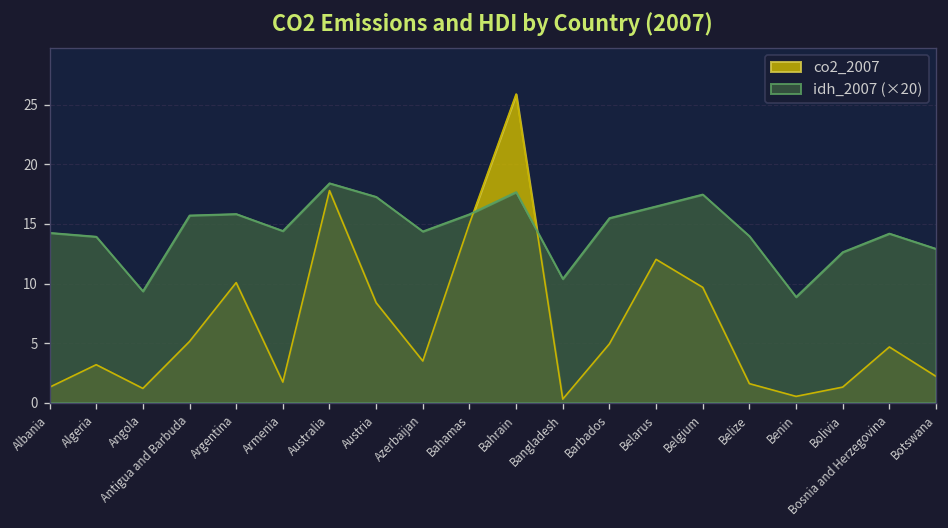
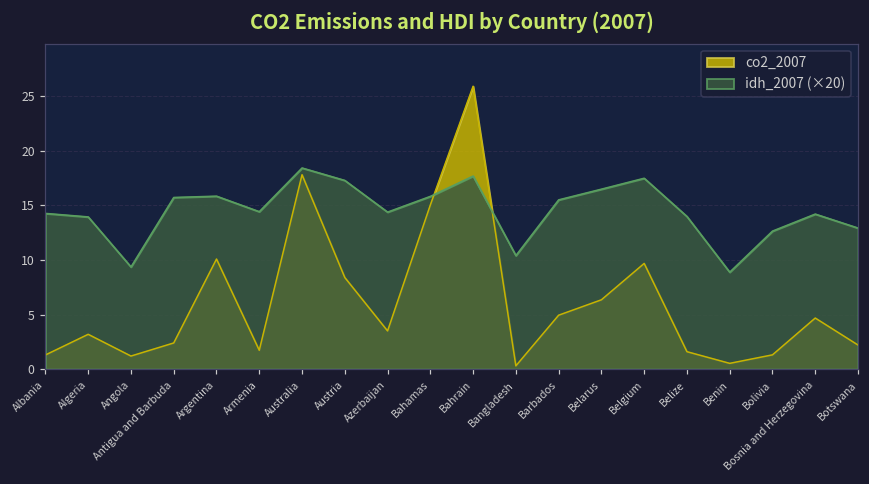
co2_2007, Antigua and Barbuda: 5 -> 2
co2_2007, Belarus: 12 -> 6
